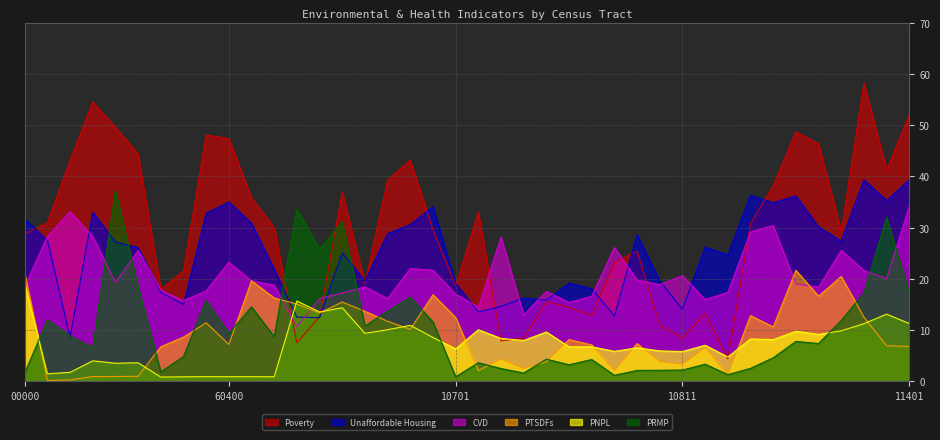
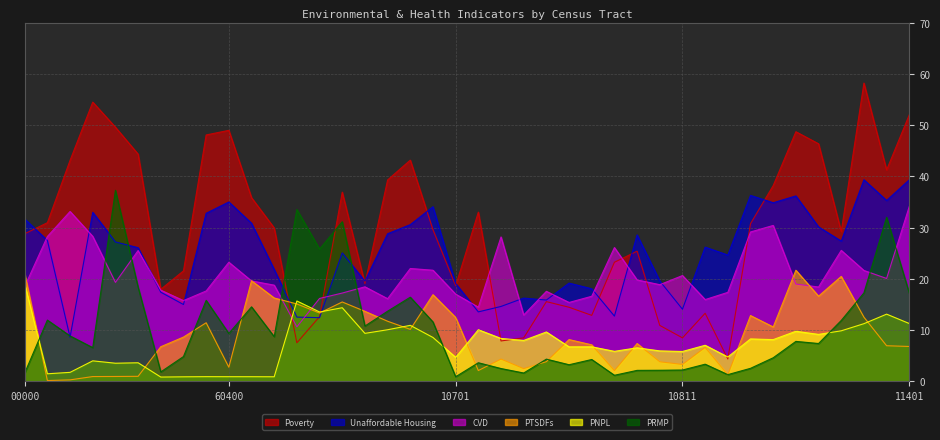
Poverty, 60400: 47 -> 49
PTSDFs, 60400: 7 -> 3
PNPL, 10701: 6 -> 5
